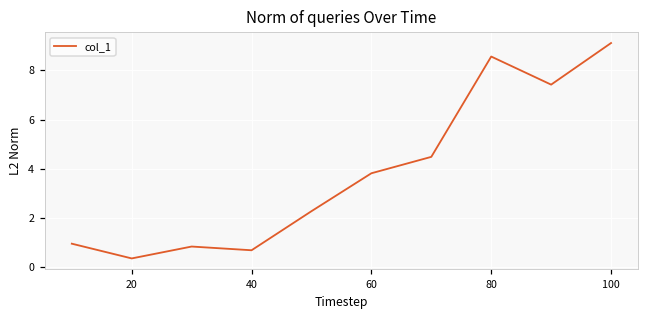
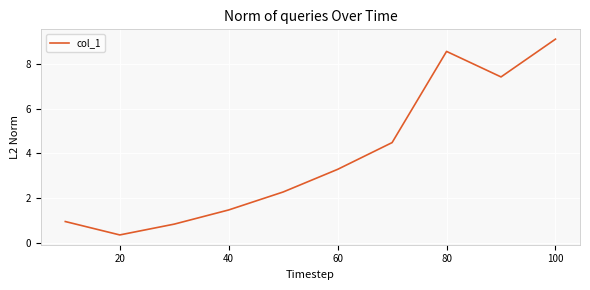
40: 0.7 -> 1.5
60: 3.8 -> 3.3
